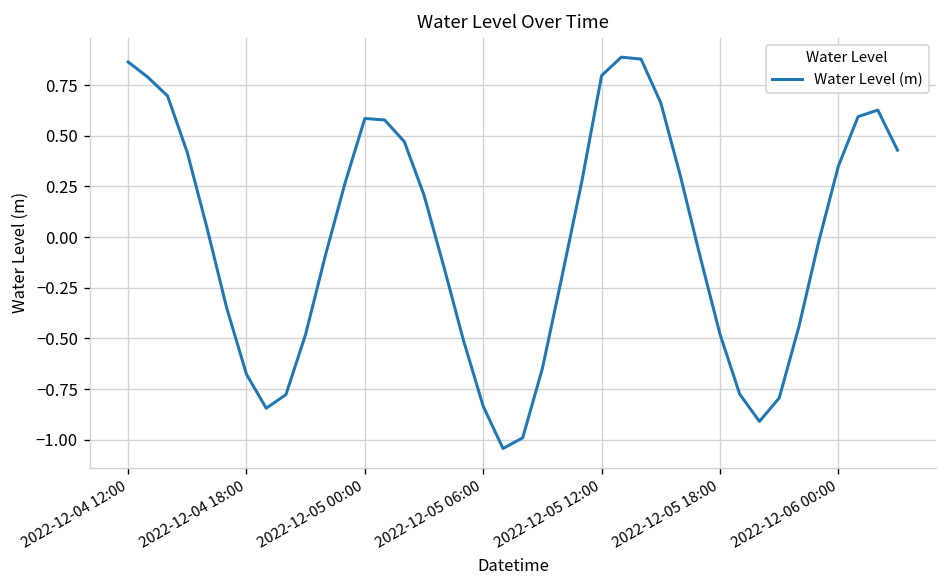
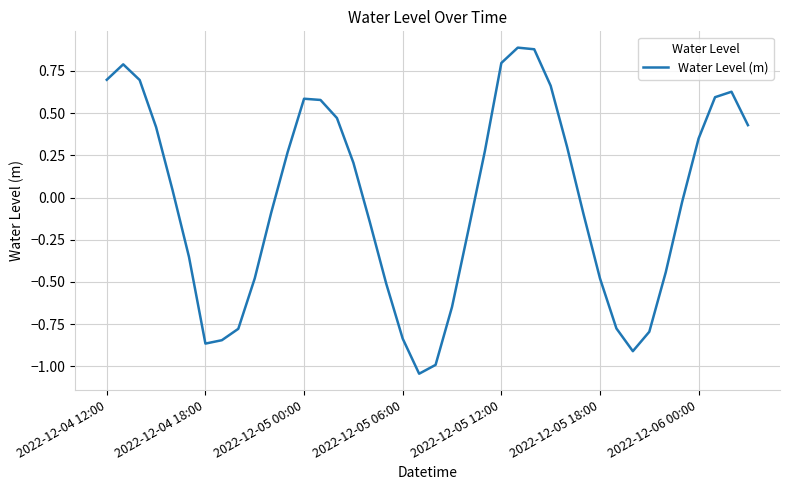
2022-12-04 12:00: 0.86 -> 0.70
2022-12-04 18:00: -0.68 -> -0.87
